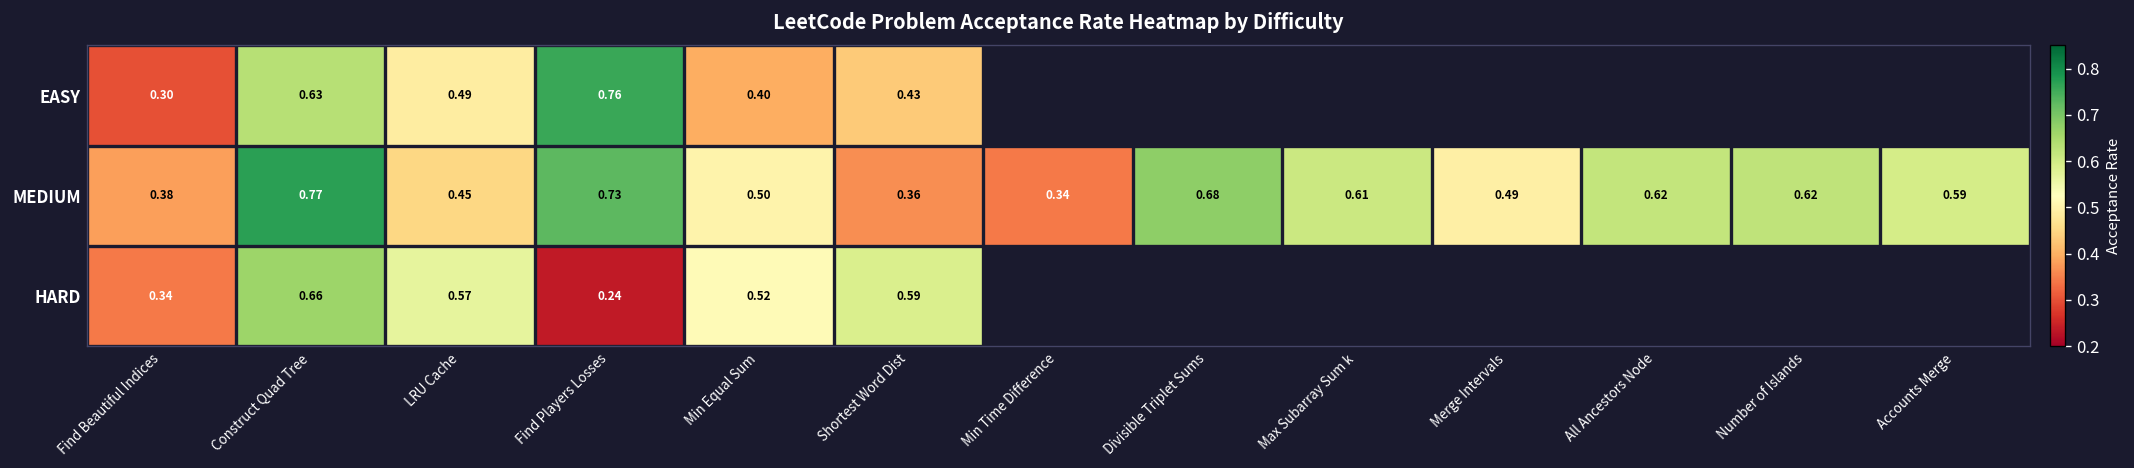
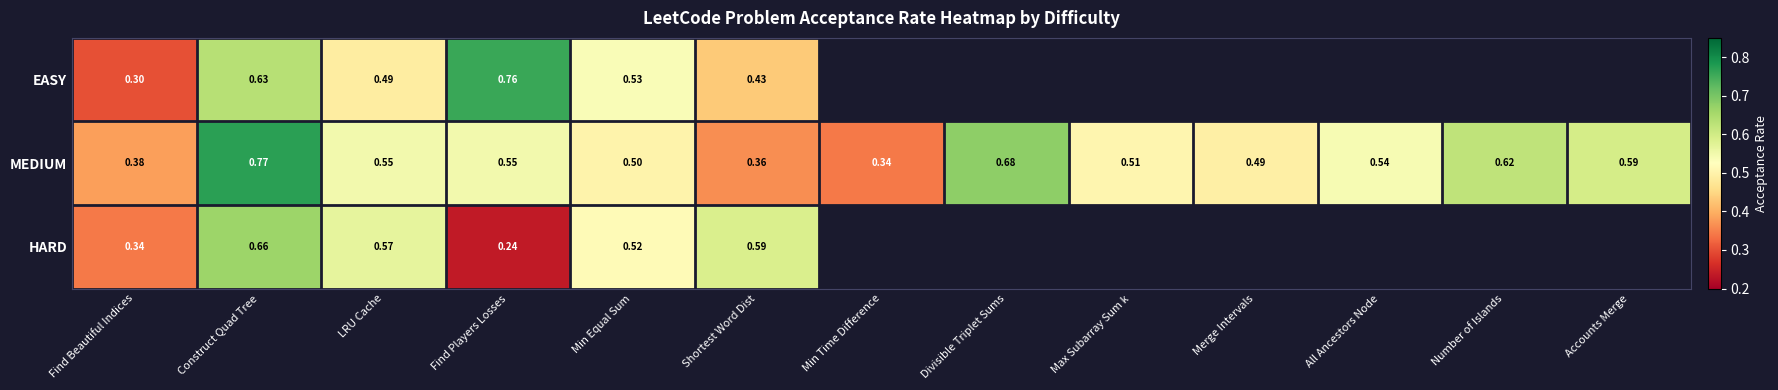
EASY, Min Equal Sum: 0.40 -> 0.53
MEDIUM, LRU Cache: 0.45 -> 0.55
MEDIUM, Find Players Losses: 0.73 -> 0.55
MEDIUM, Max Subarray Sum k: 0.61 -> 0.51
MEDIUM, All Ancestors Node: 0.62 -> 0.54
